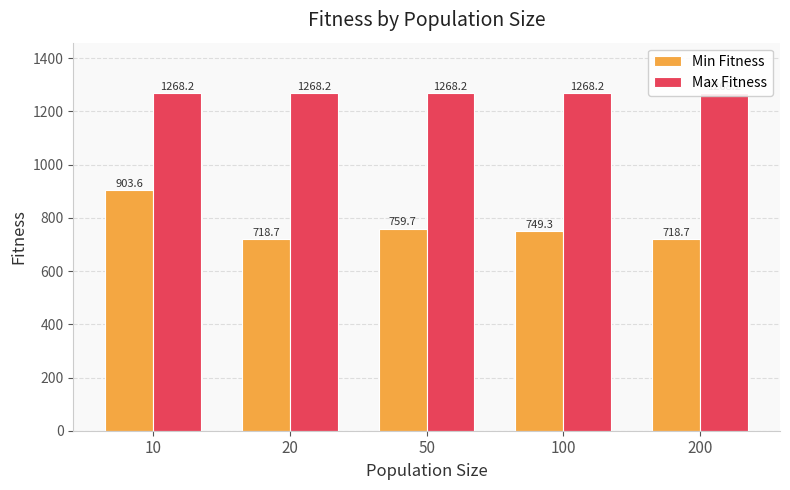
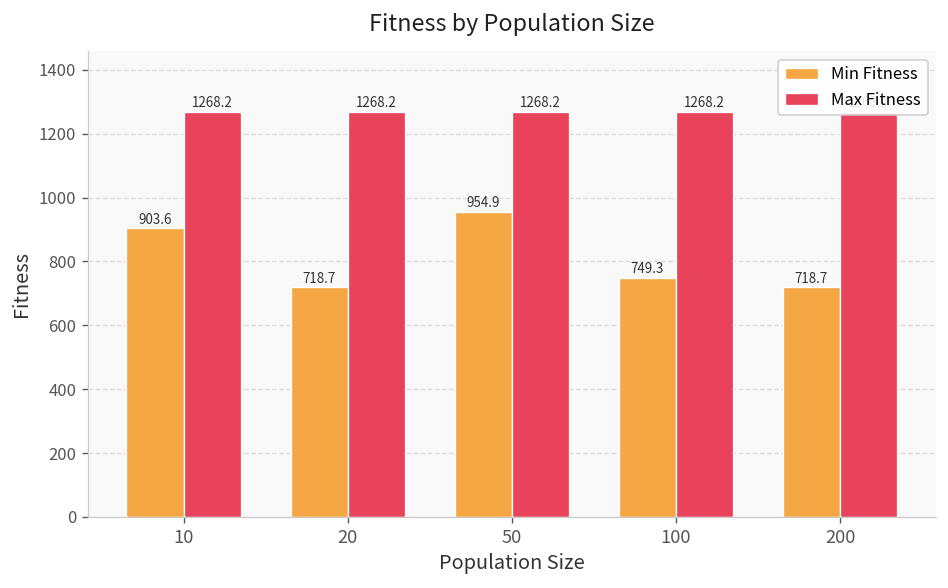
Min Fitness, 50: 759.7 -> 954.9
